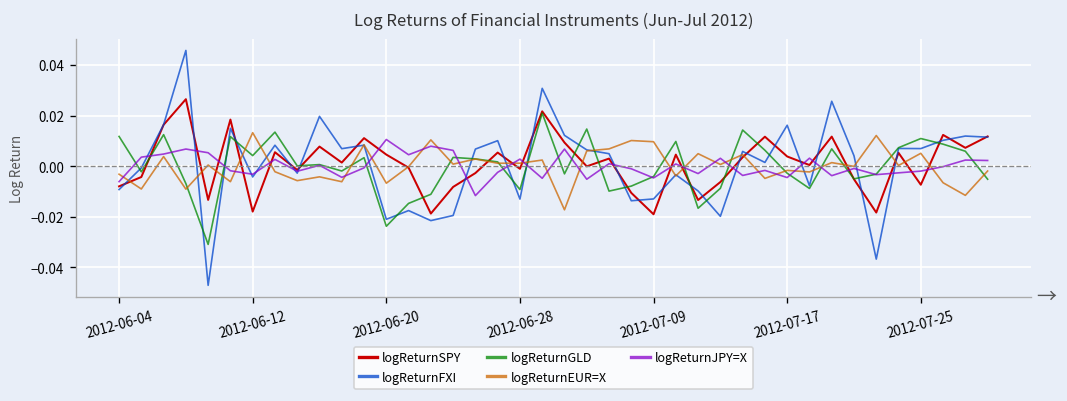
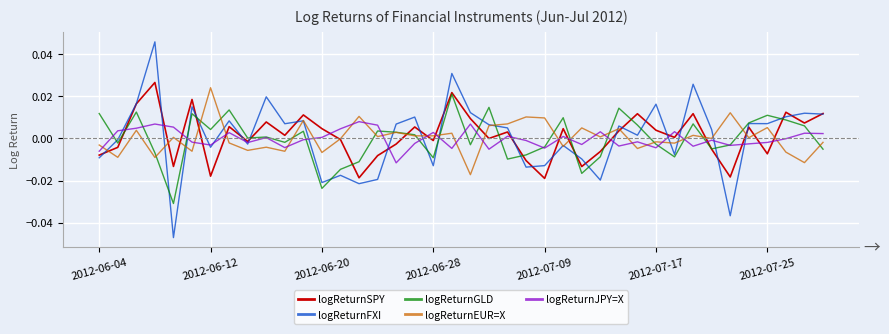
logReturnEUR=X, 2012-06-12: 0.013 -> 0.024
logReturnJPY=X, 2012-06-20: 0.011 -> 0.001
